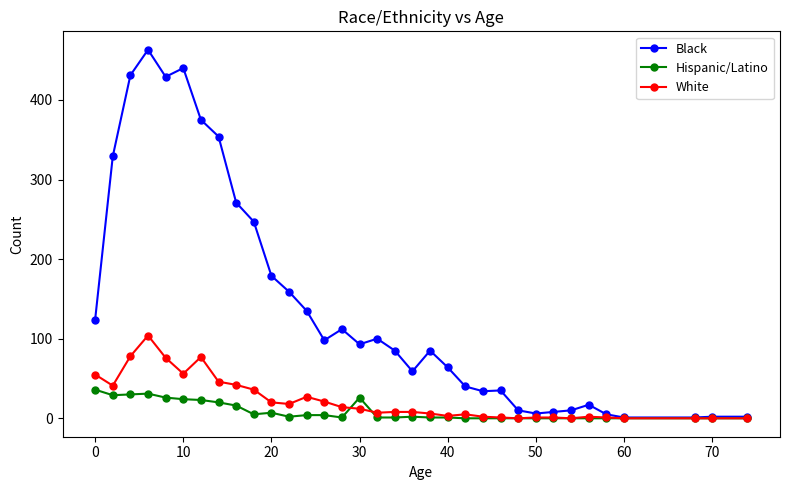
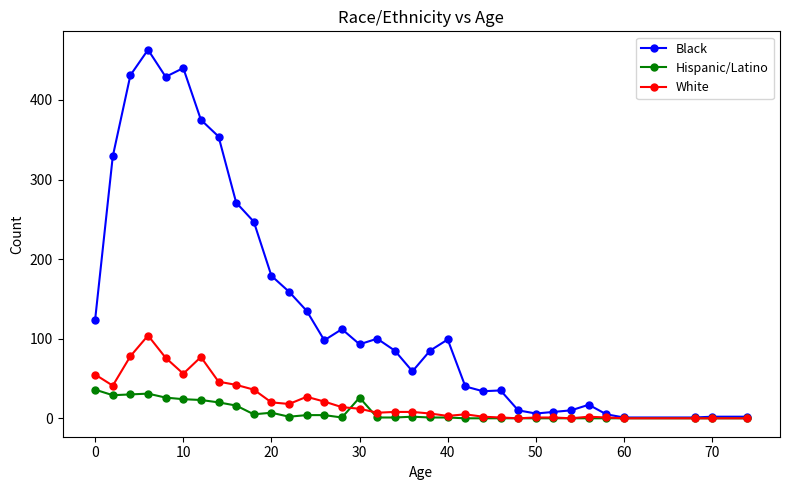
Black, 40: 60 -> 100
